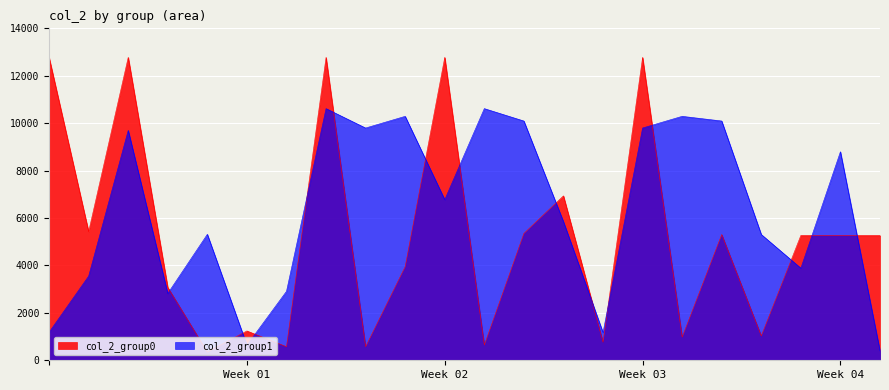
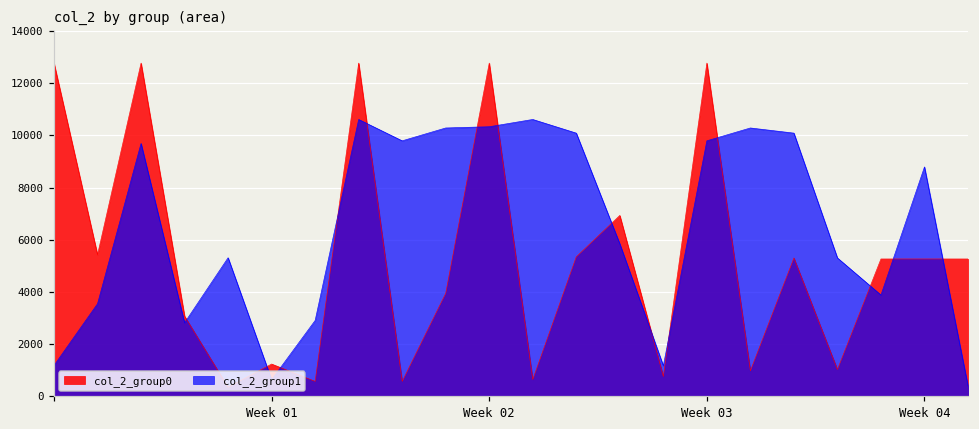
col_2_group1, Week 02: 6800 -> 10300
